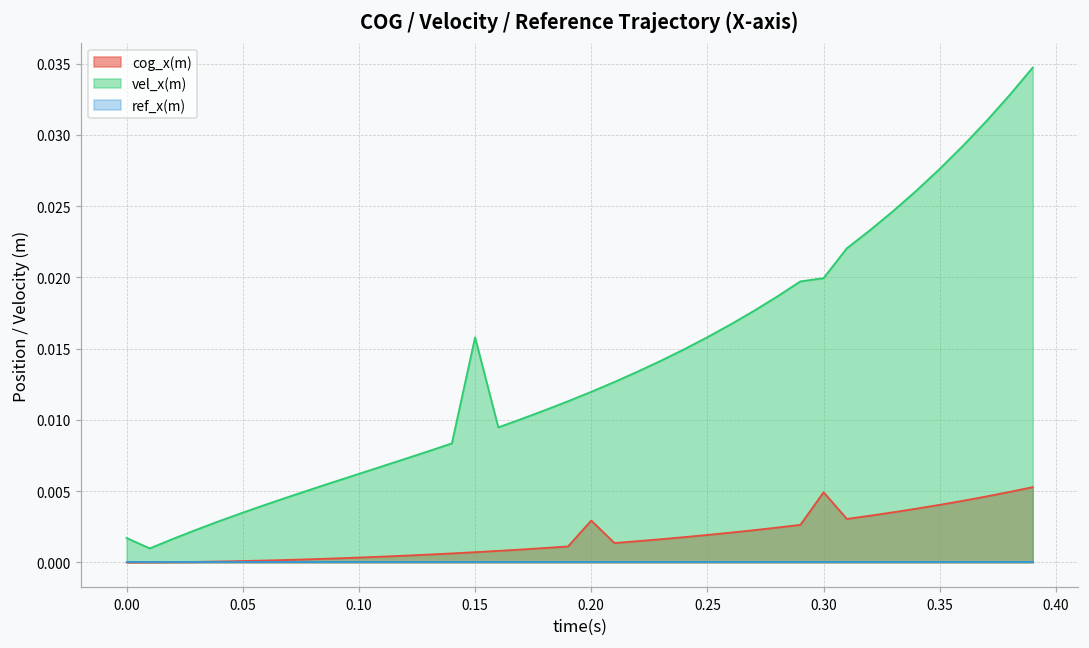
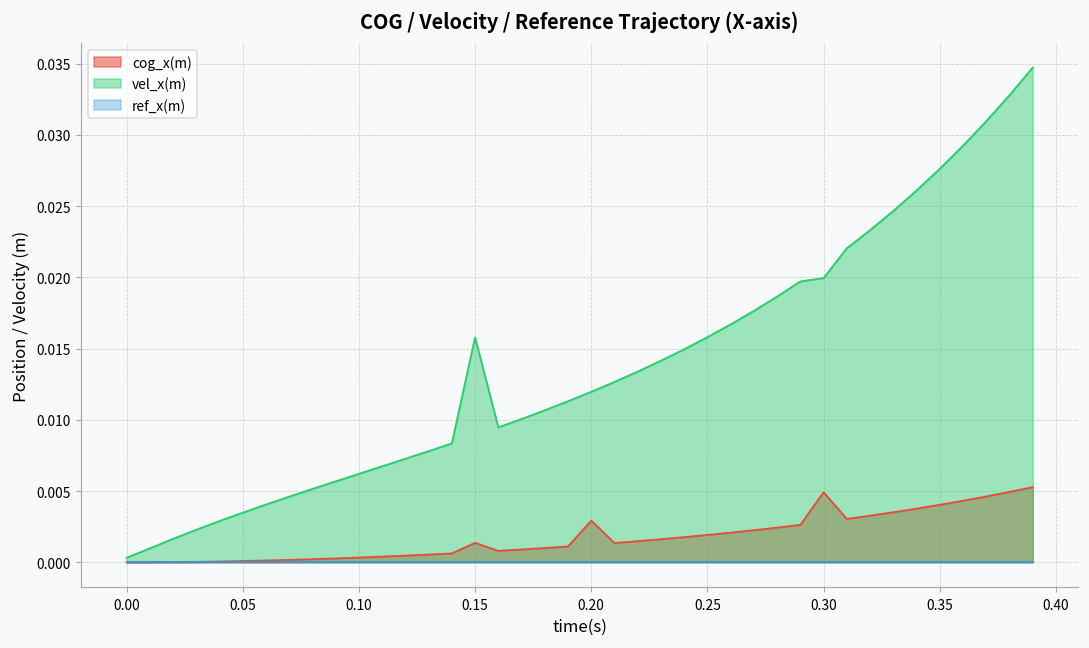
vel_x(m), 0.00: 0.0017 -> 0.0003
cog_x(m), 0.15: 0.0007 -> 0.0014
